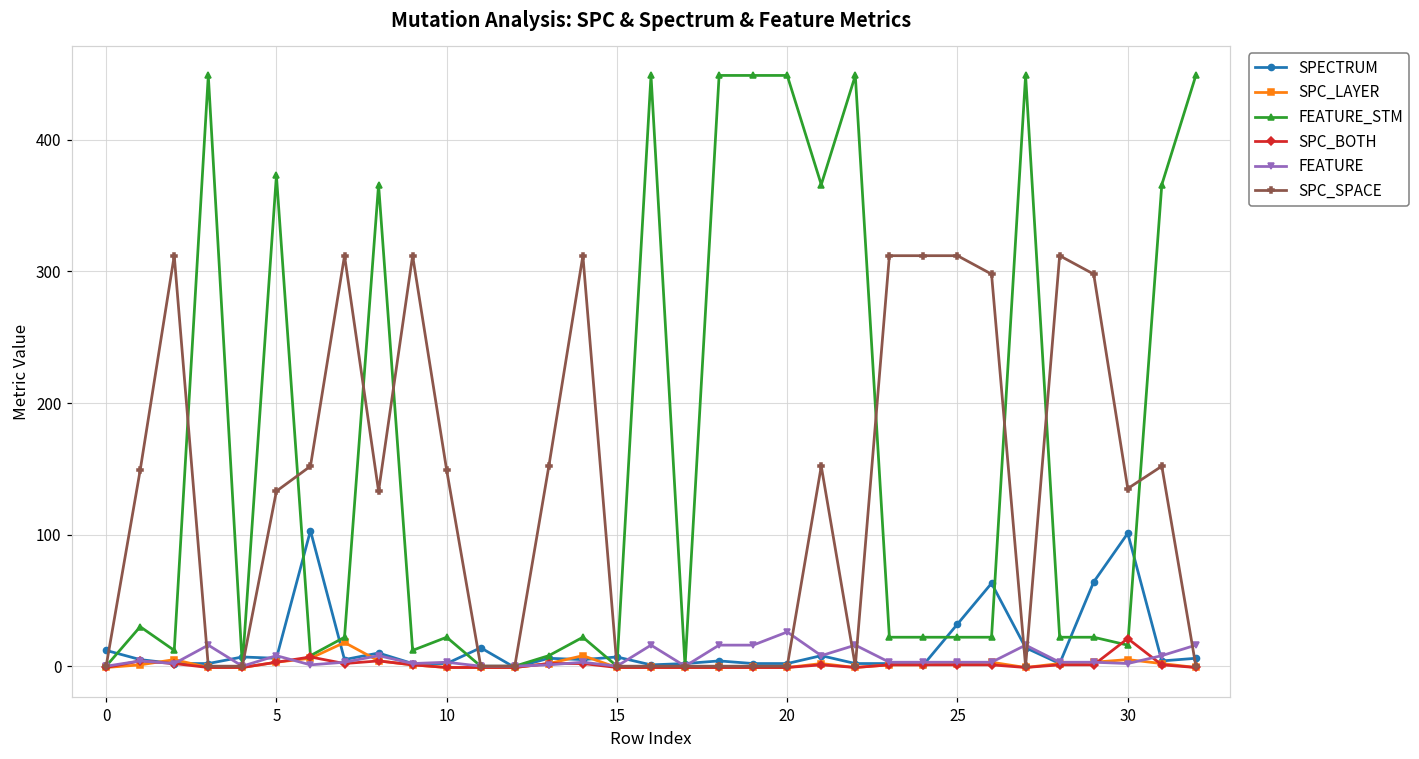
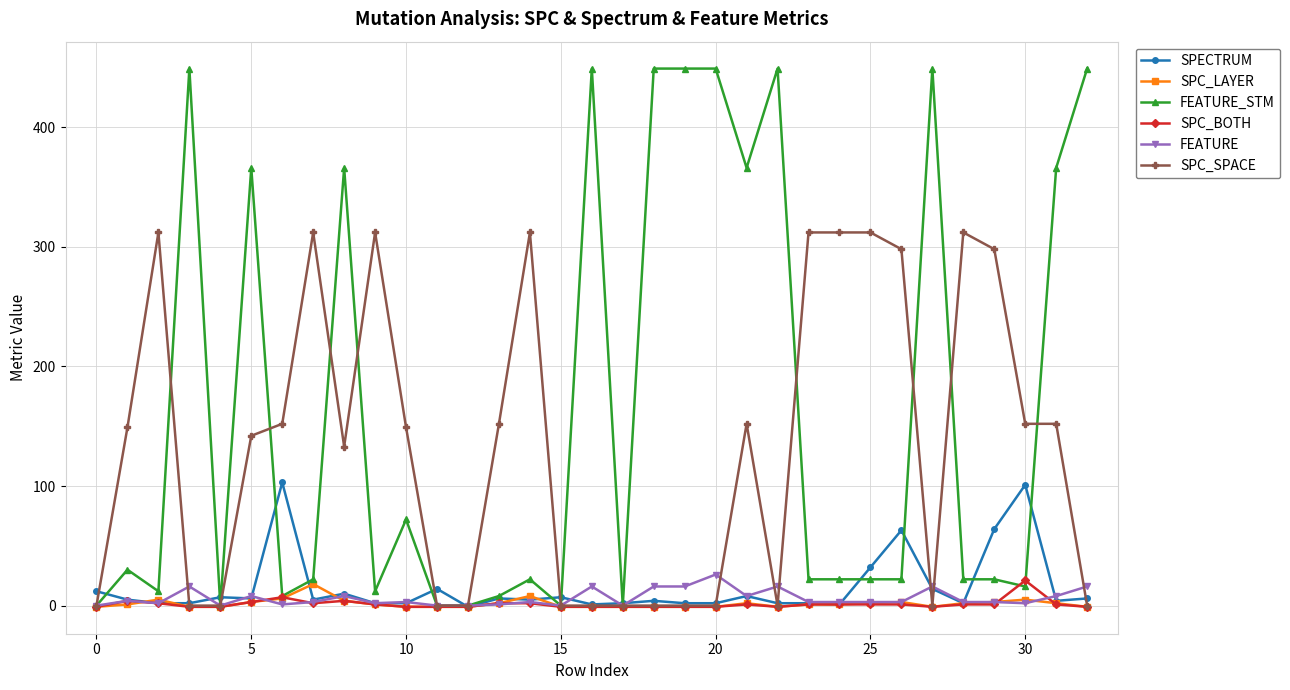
FEATURE_STM, 5: 373 -> 366
SPC_SPACE, 5: 133 -> 142
FEATURE_STM, 10: 22 -> 72
SPC_SPACE, 30: 135 -> 152
